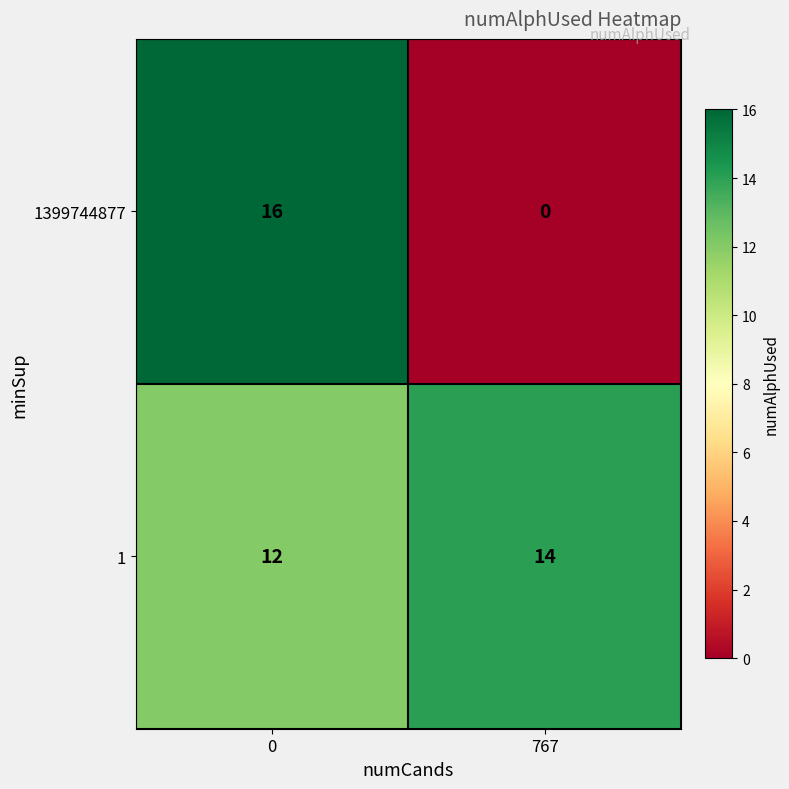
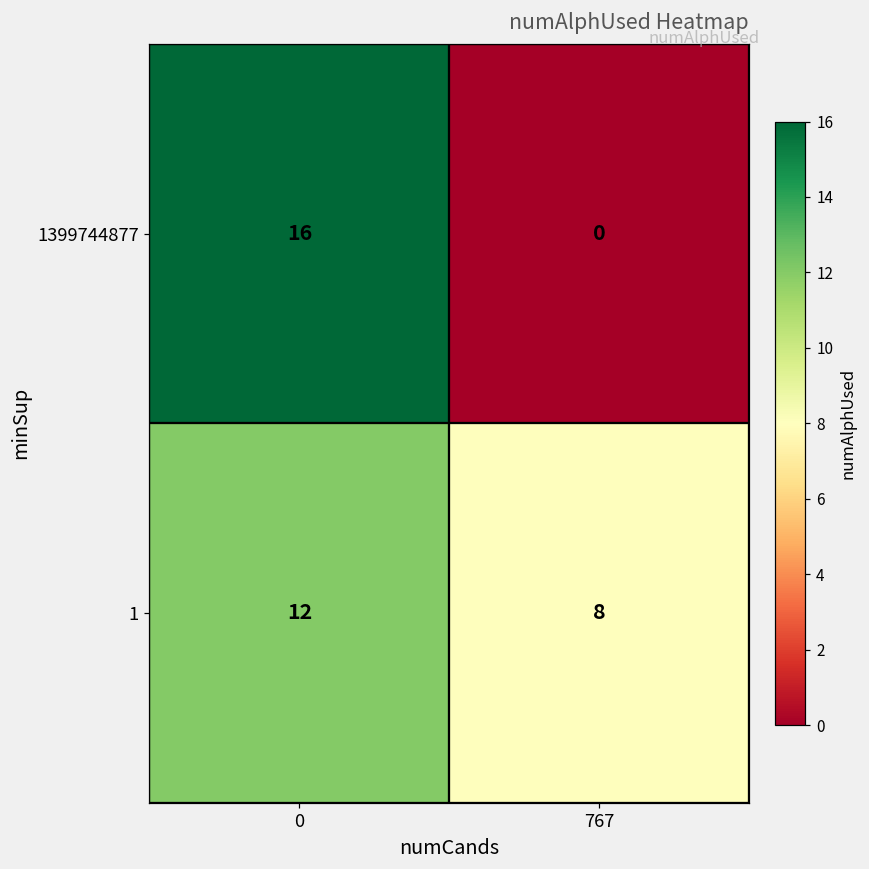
1, 767: 14 -> 8
